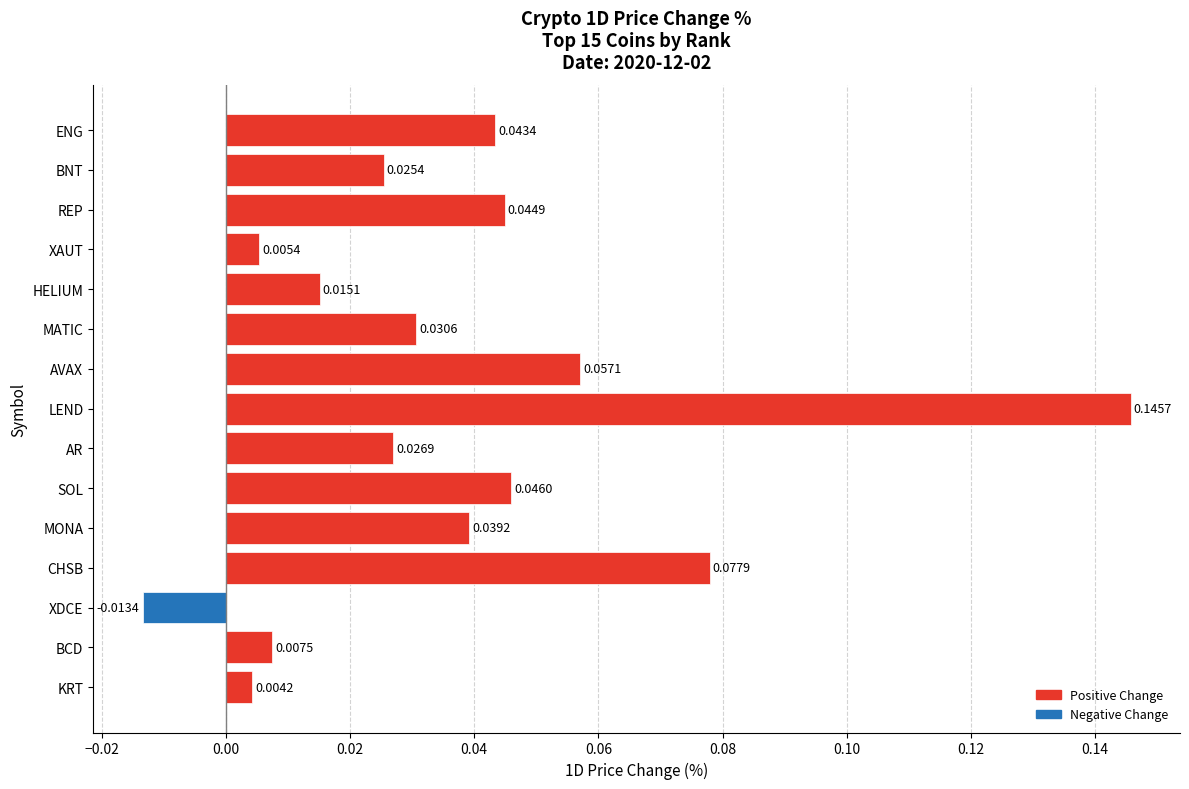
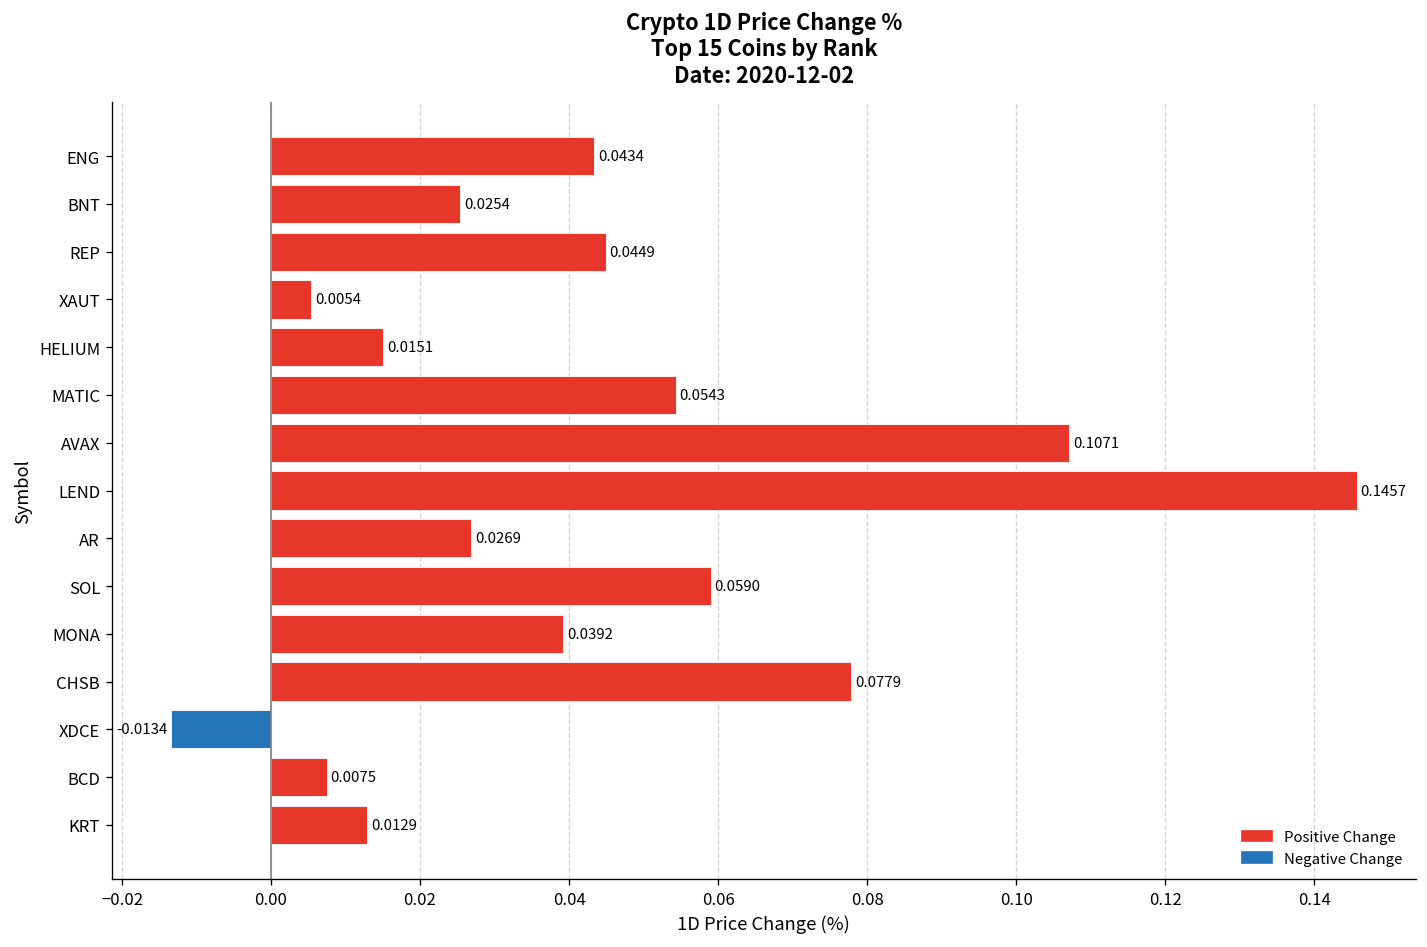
MATIC: 0.0306 -> 0.0543
AVAX: 0.0571 -> 0.1071
SOL: 0.0460 -> 0.0590
KRT: 0.0042 -> 0.0129
